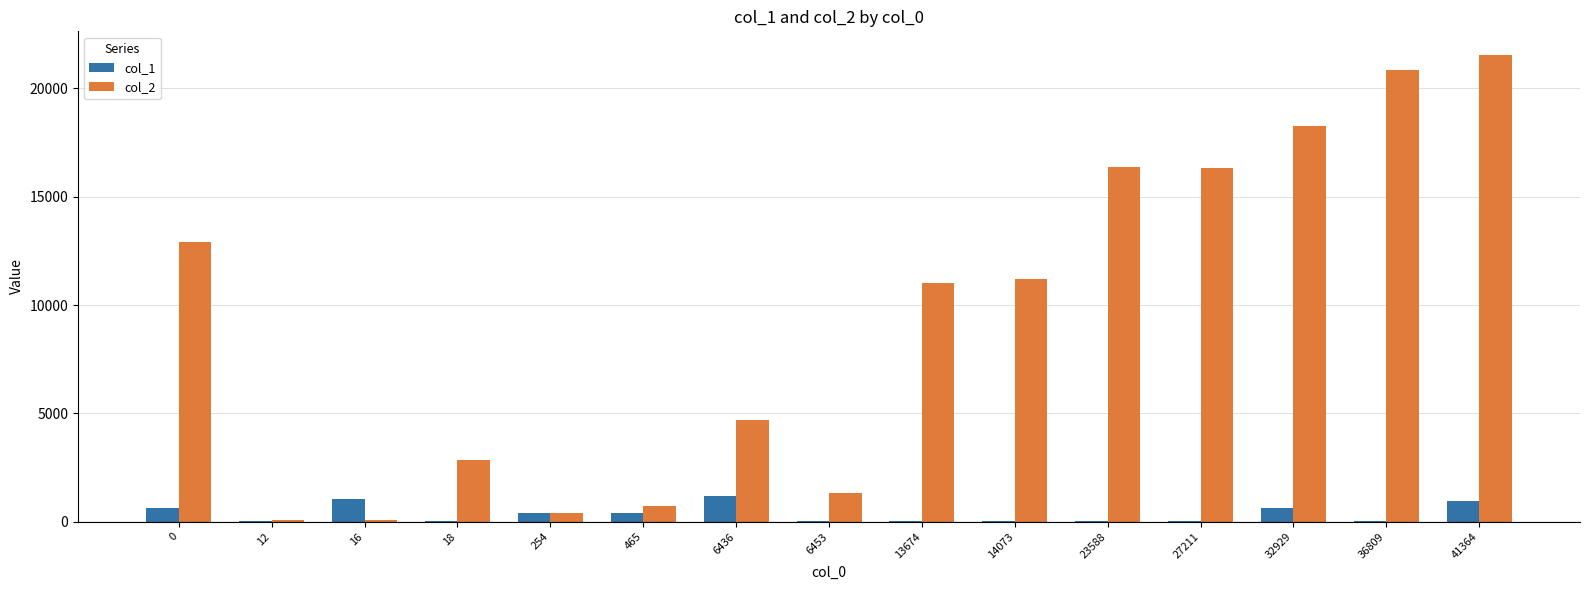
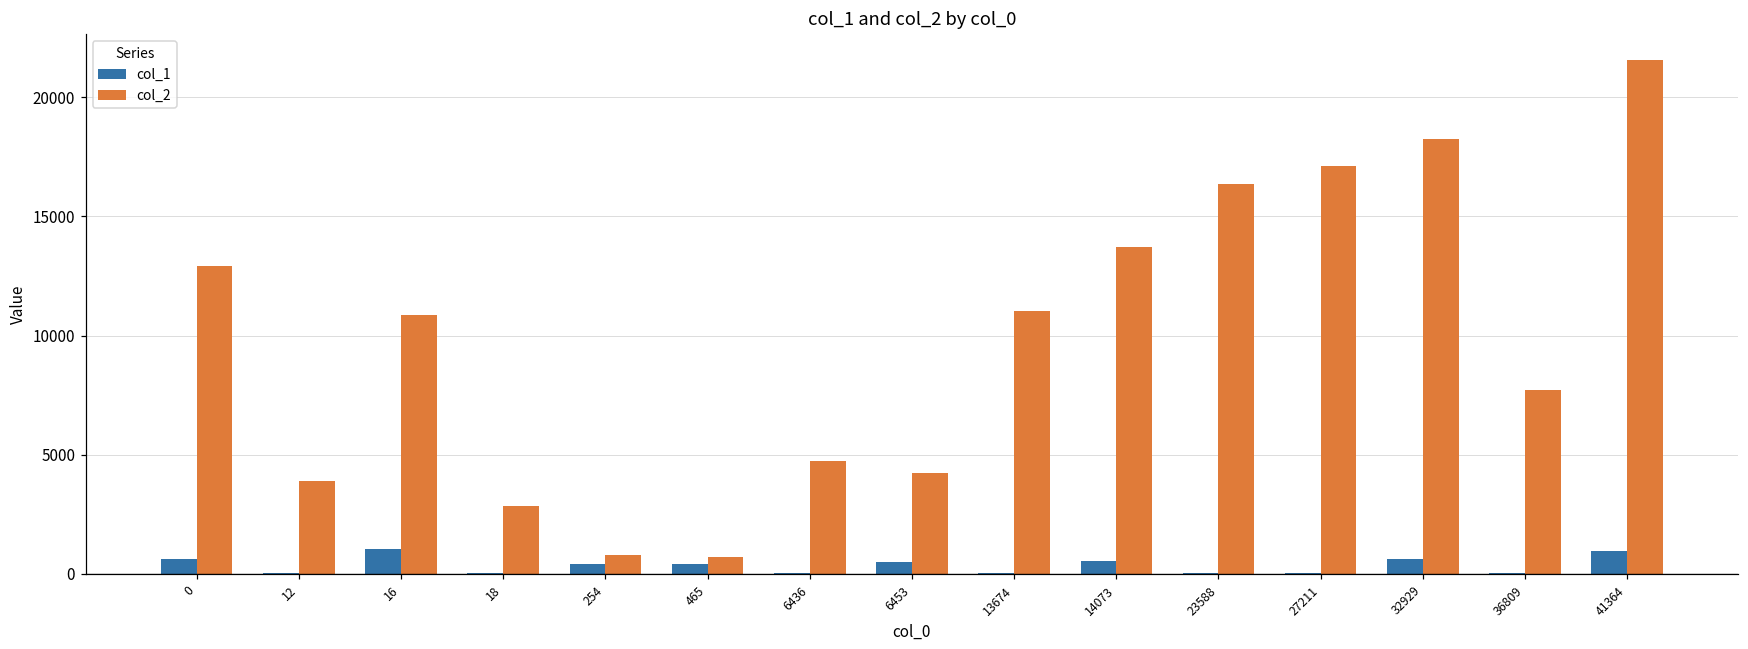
col_2, 12: 100 -> 3900
col_2, 16: 100 -> 10900
col_2, 254: 400 -> 800
col_1, 6436: 1200 -> 0
col_1, 6453: 0 -> 500
col_2, 6453: 1300 -> 4200
col_1, 14073: 0 -> 600
col_2, 14073: 11200 -> 13700
col_2, 27211: 16300 -> 17100
col_2, 36809: 20800 -> 7700
